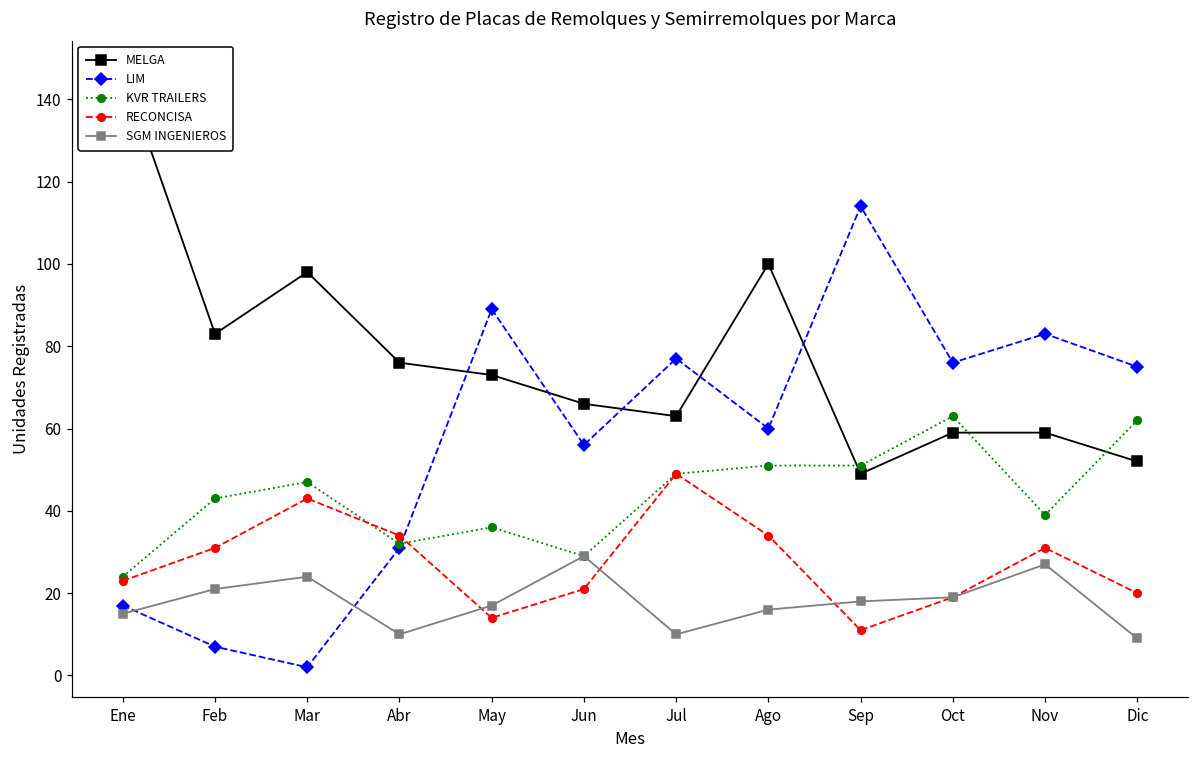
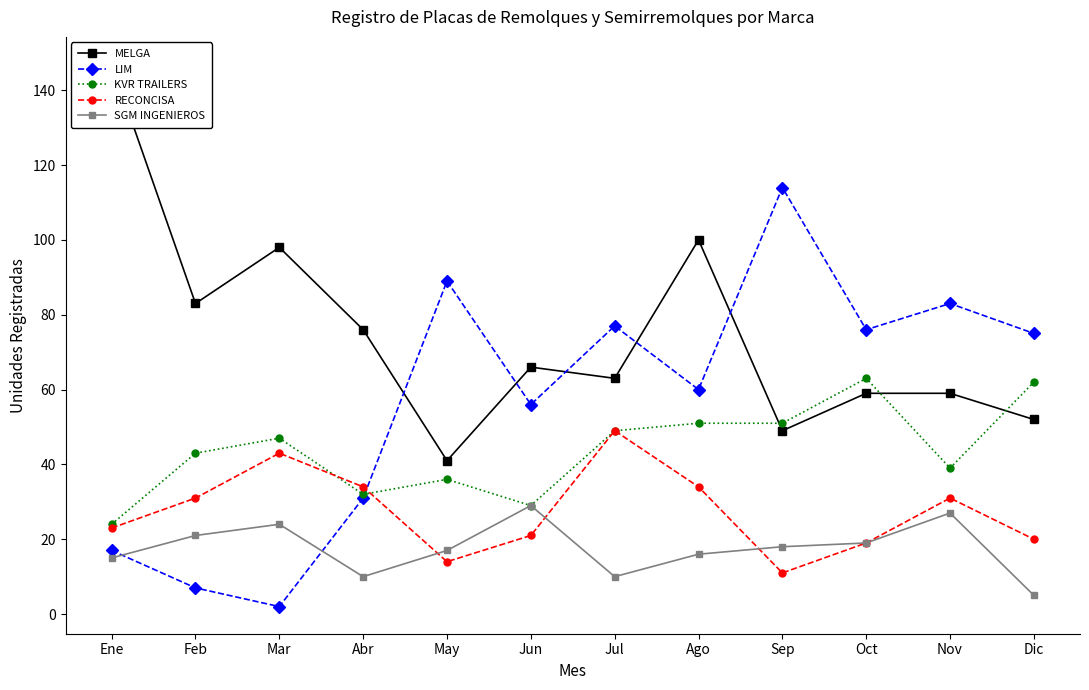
MELGA, May: 73 -> 41
SGM INGENIEROS, Dic: 9 -> 5
